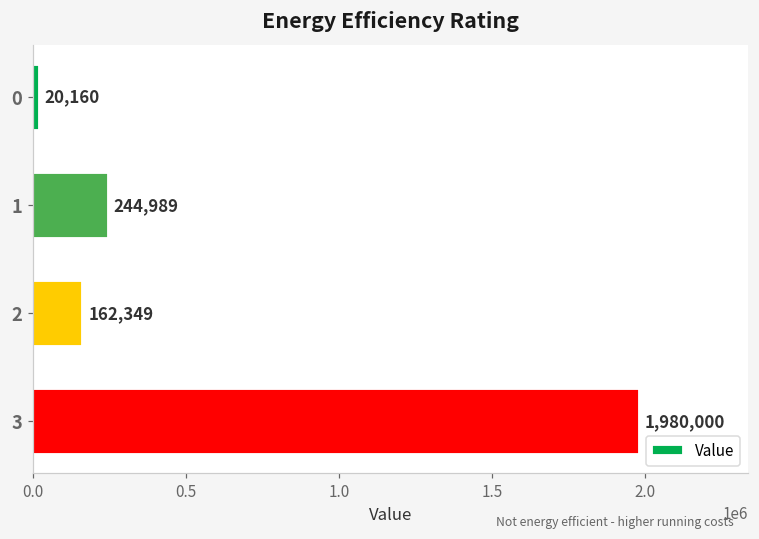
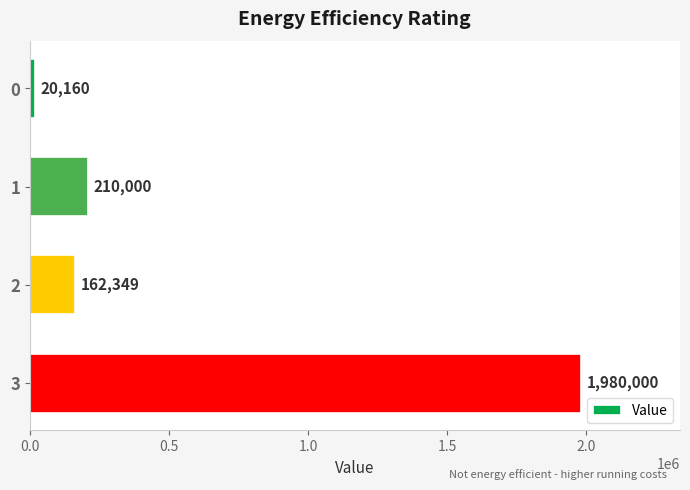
1: 244,989 -> 210,000
